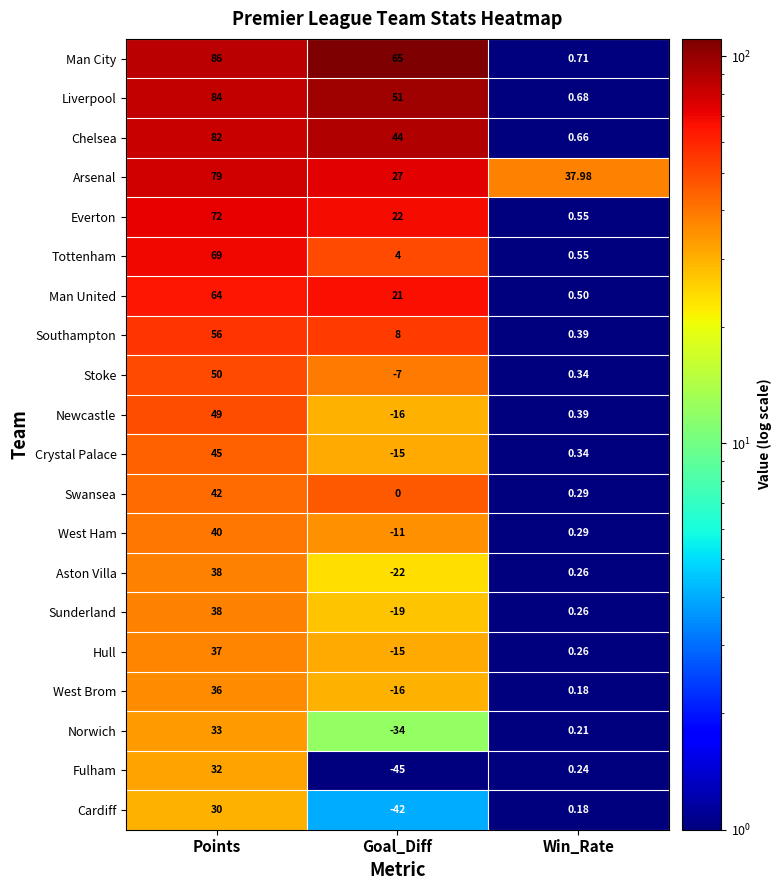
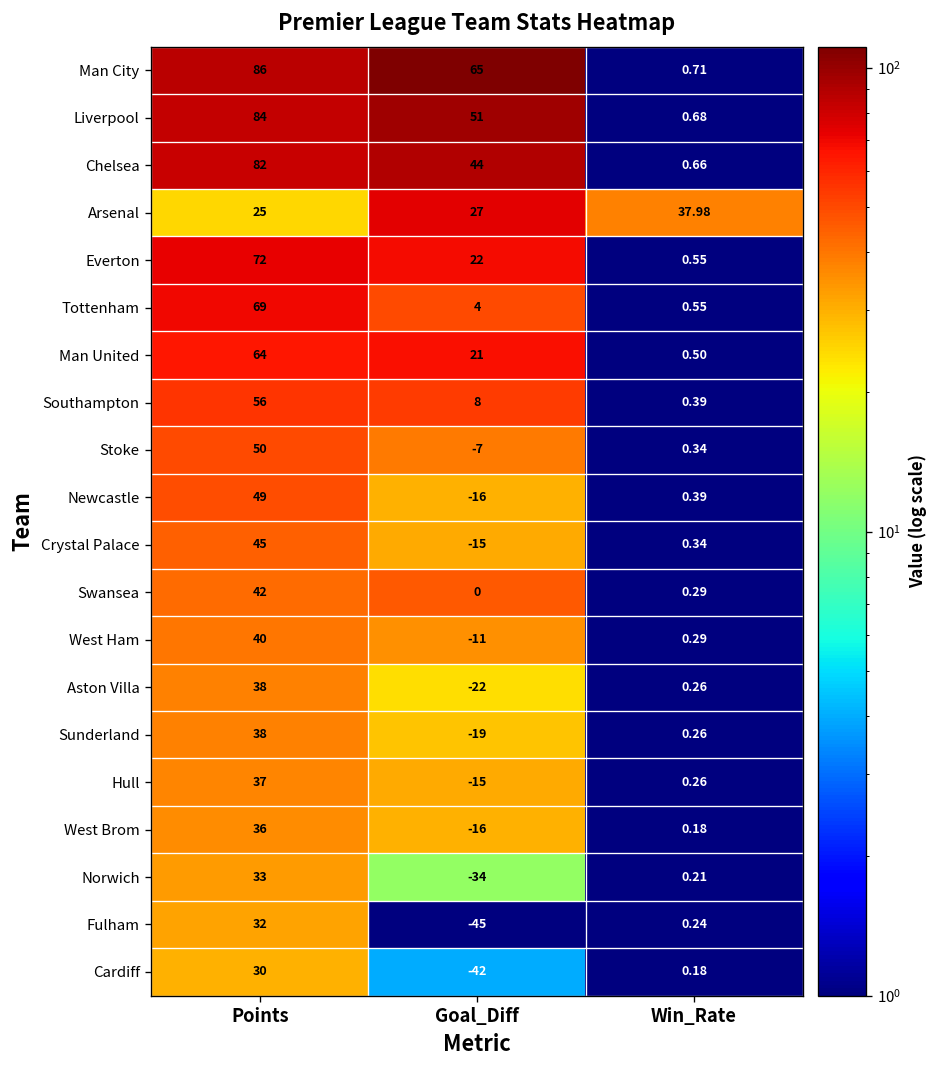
Arsenal, Points: 79 -> 25
